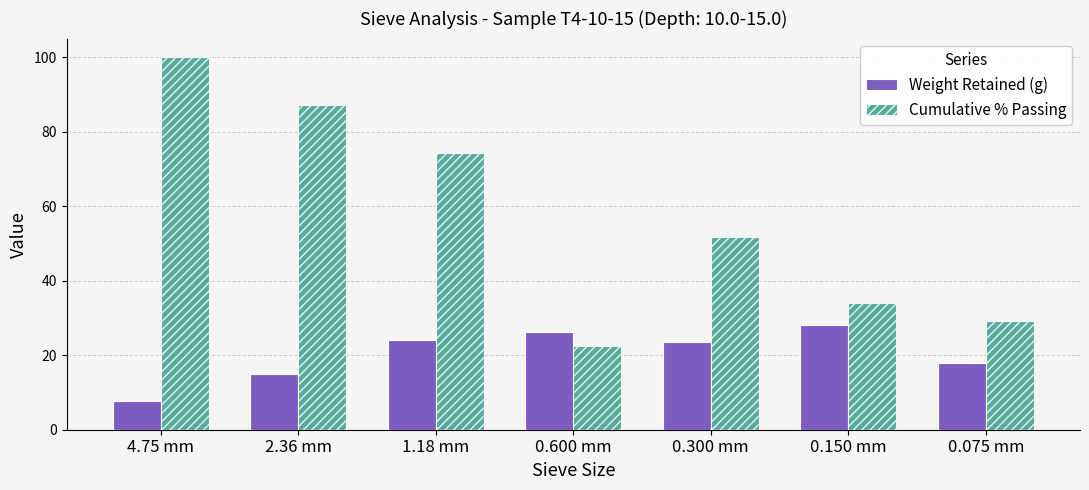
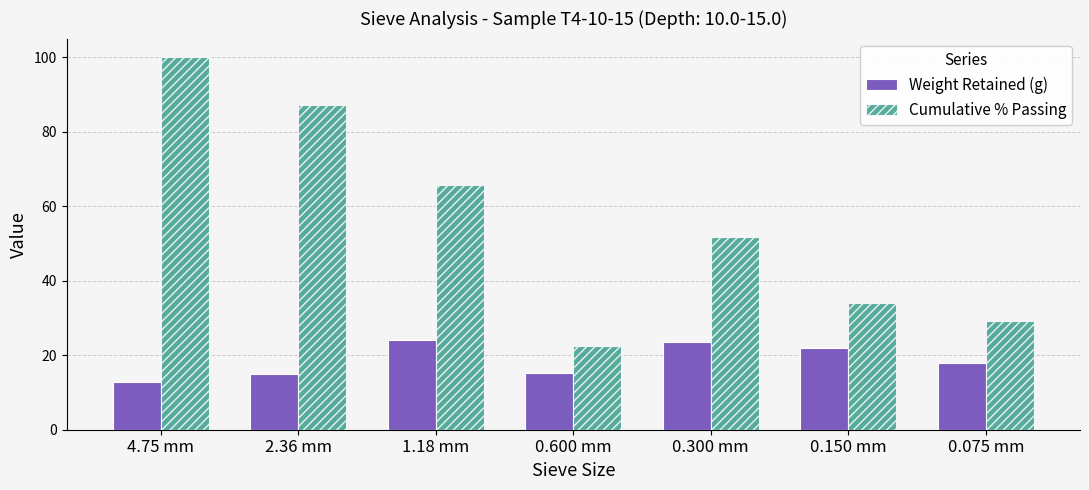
Weight Retained (g), 4.75 mm: 8 -> 13
Cumulative % Passing, 1.18 mm: 74 -> 66
Weight Retained (g), 0.600 mm: 26 -> 15
Weight Retained (g), 0.150 mm: 28 -> 22
